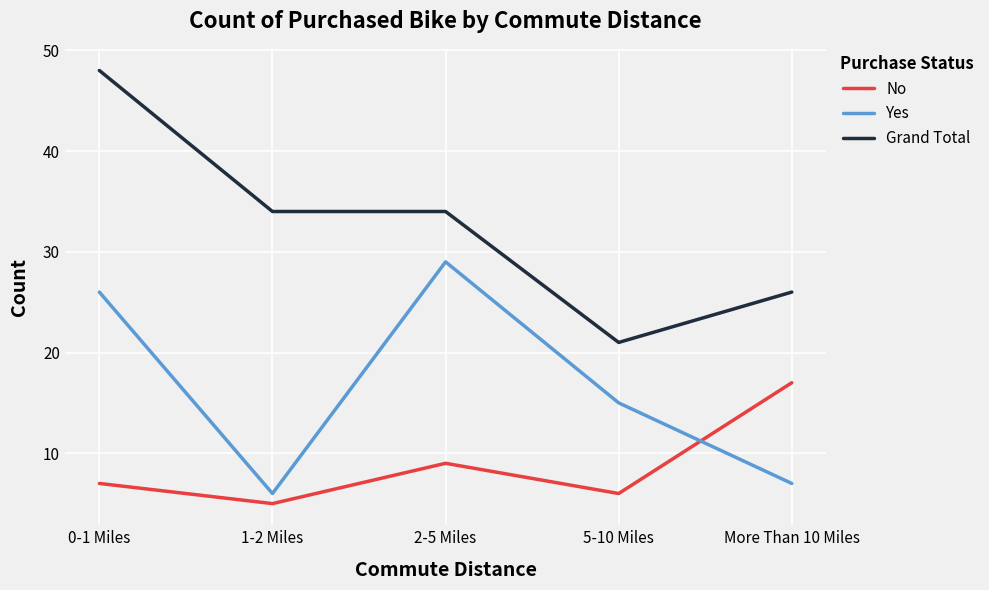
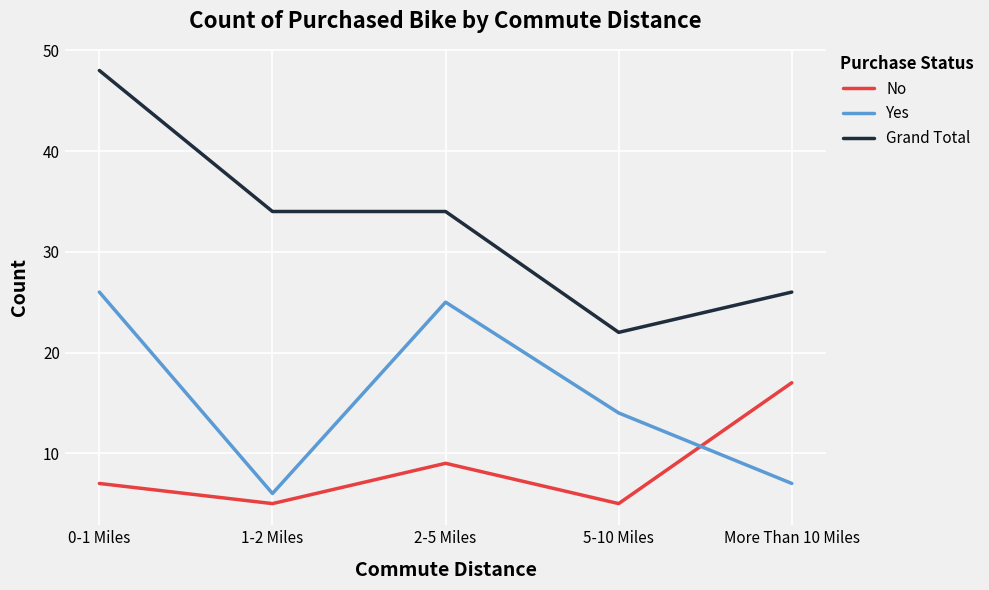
Yes, 2-5 Miles: 29 -> 25
No, 5-10 Miles: 6 -> 5
Yes, 5-10 Miles: 15 -> 14
Grand Total, 5-10 Miles: 21 -> 22
